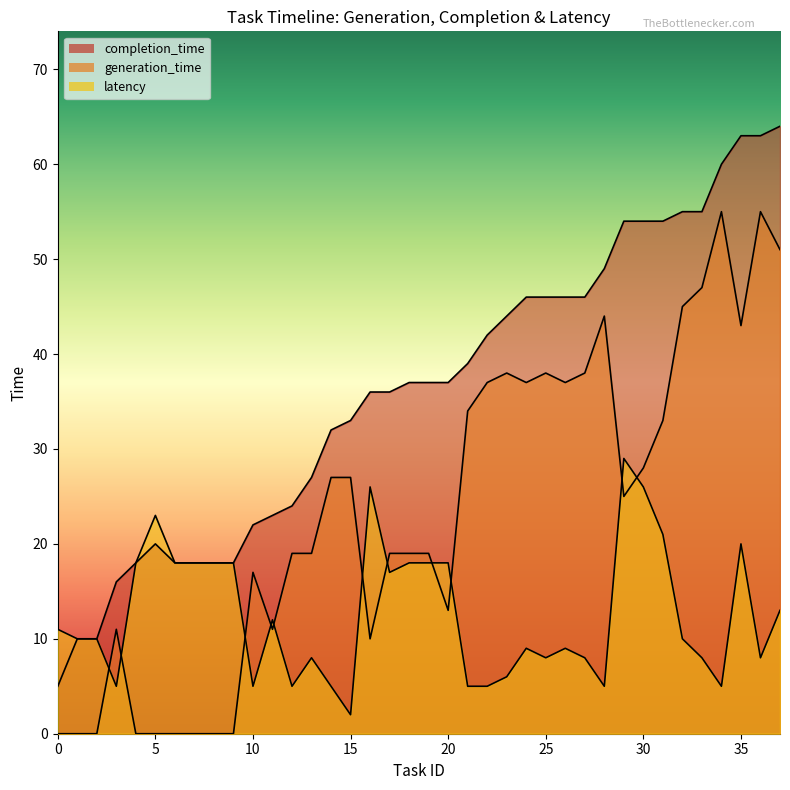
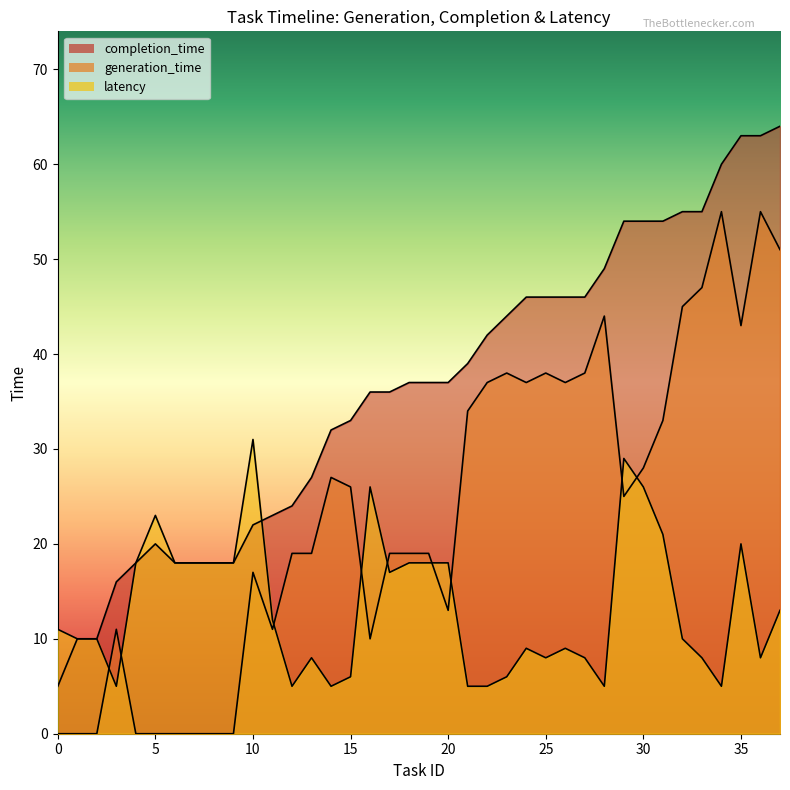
latency, 10: 5 -> 31
generation_time, 15: 27 -> 26
latency, 15: 2 -> 6
